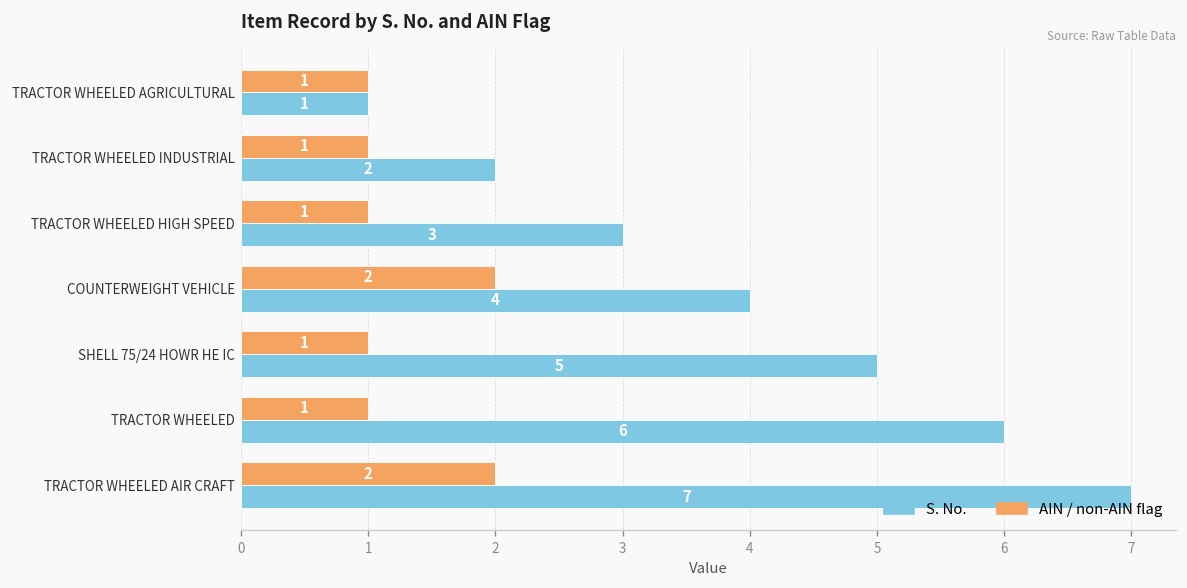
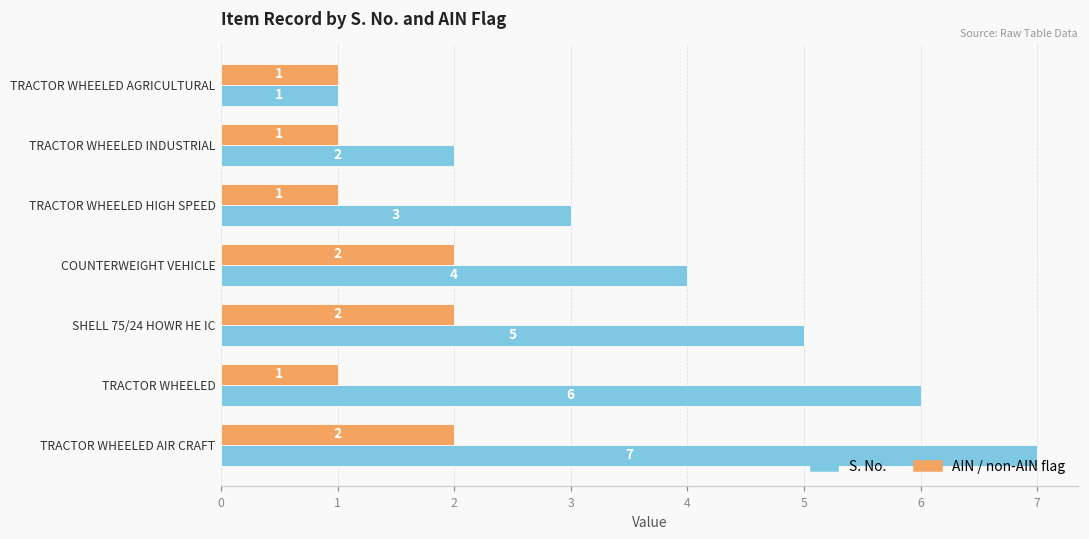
AIN / non-AIN flag, SHELL 75/24 HOWR HE IC: 1 -> 2
